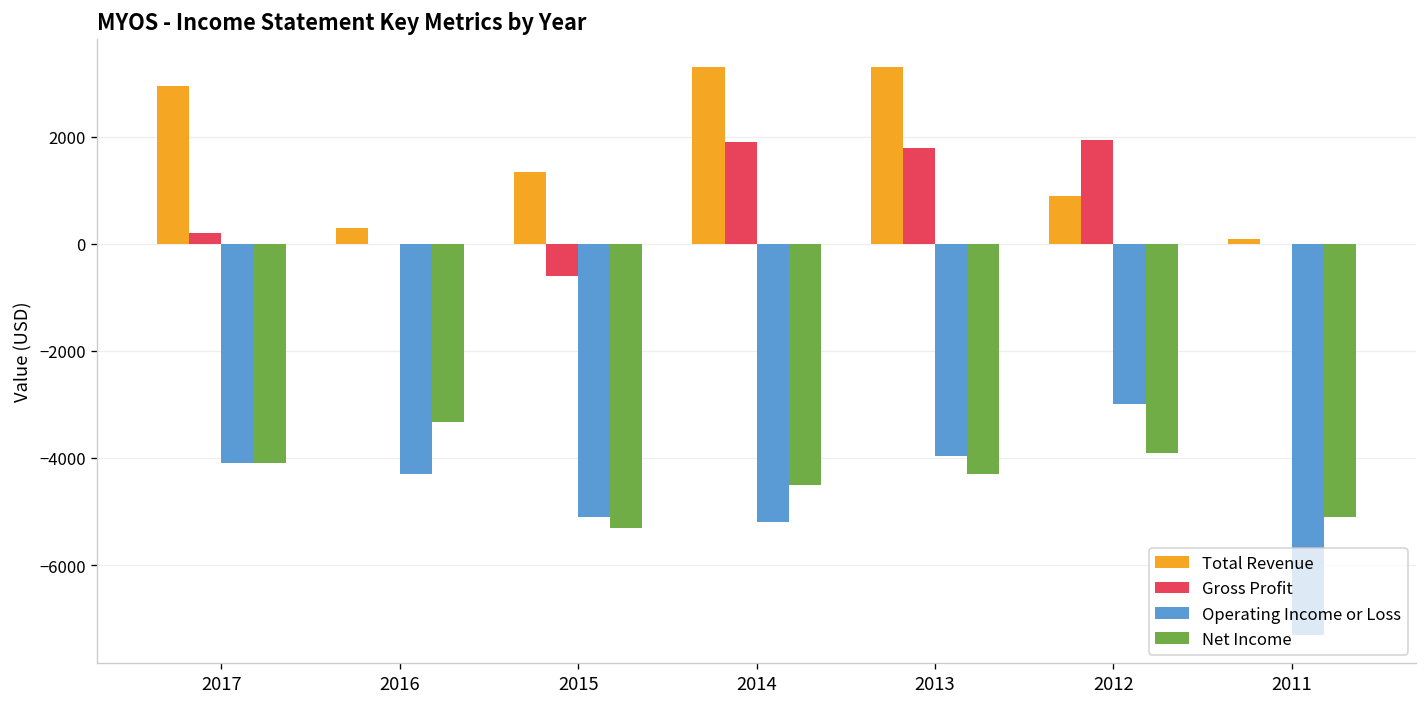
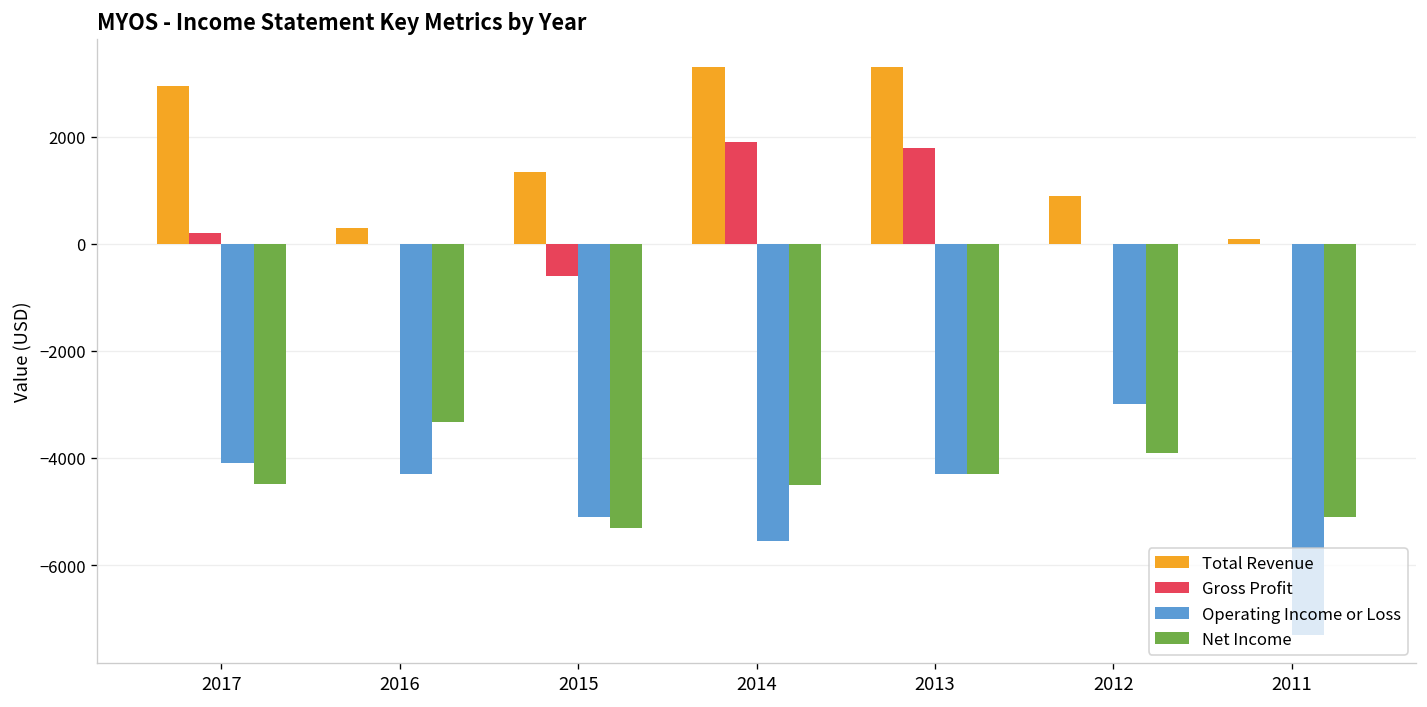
Net Income, 2017: -4100 -> -4500
Operating Income or Loss, 2014: -5200 -> -5600
Operating Income or Loss, 2013: -4000 -> -4300
Gross Profit, 2012: 1900 -> 0
